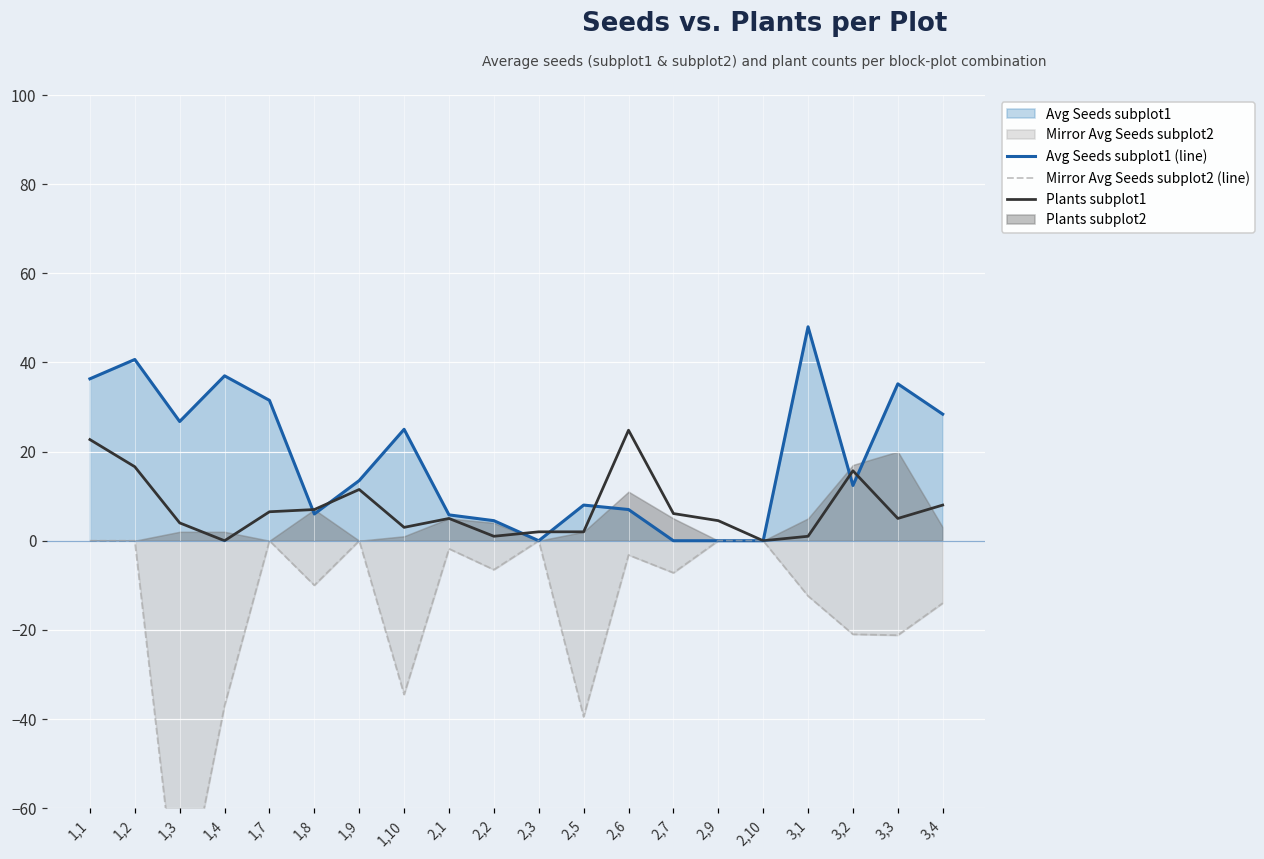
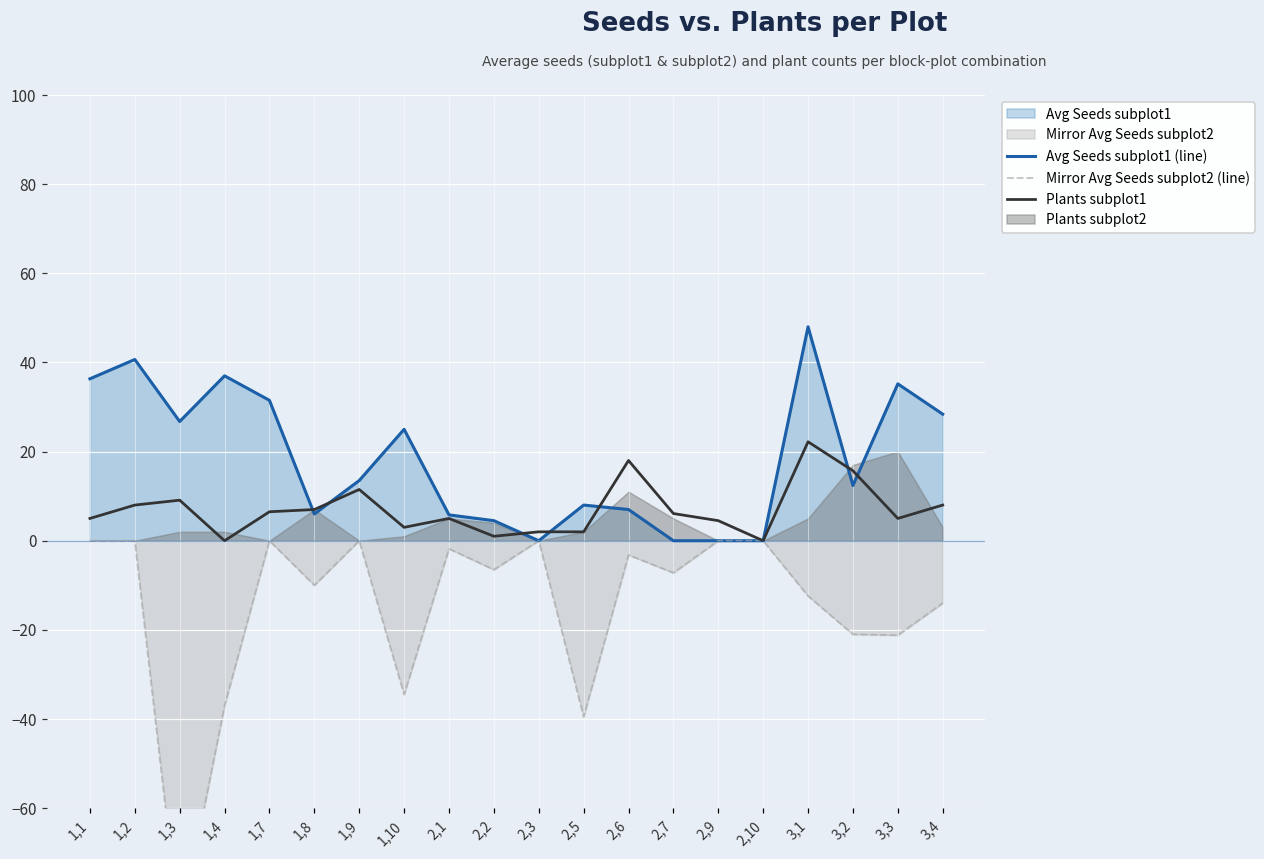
Plants subplot1, 1,1: 23 -> 5
Plants subplot1, 1,2: 17 -> 8
Plants subplot1, 1,3: 4 -> 9
Plants subplot1, 2,6: 25 -> 18
Plants subplot1, 3,1: 1 -> 22
